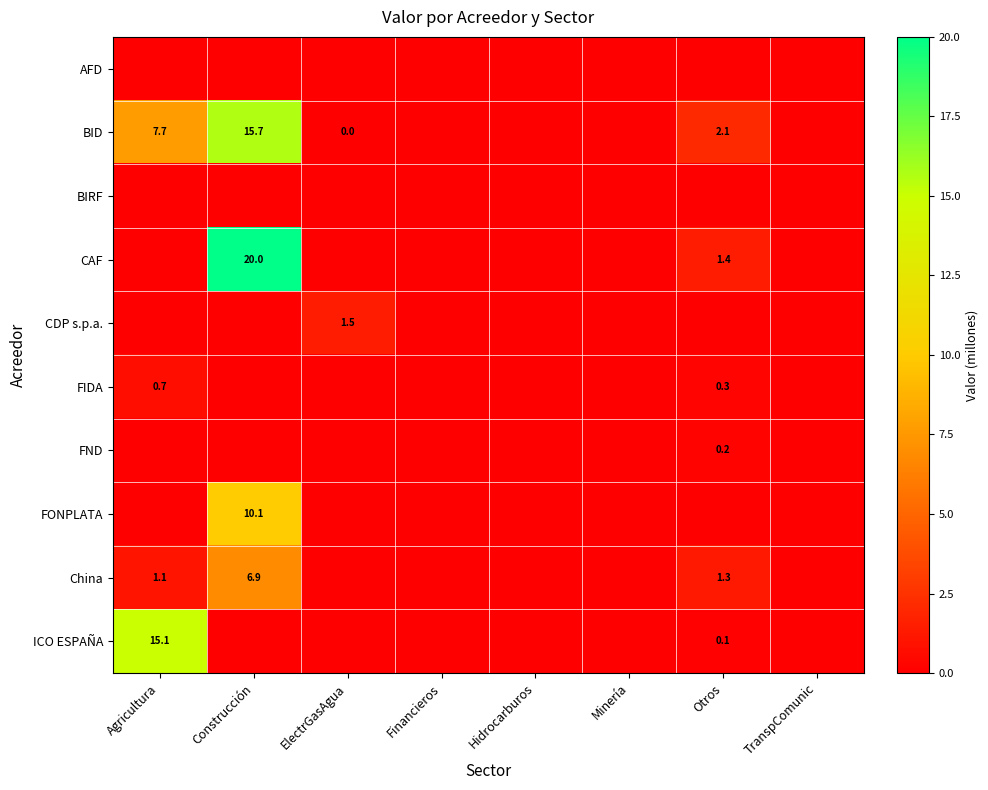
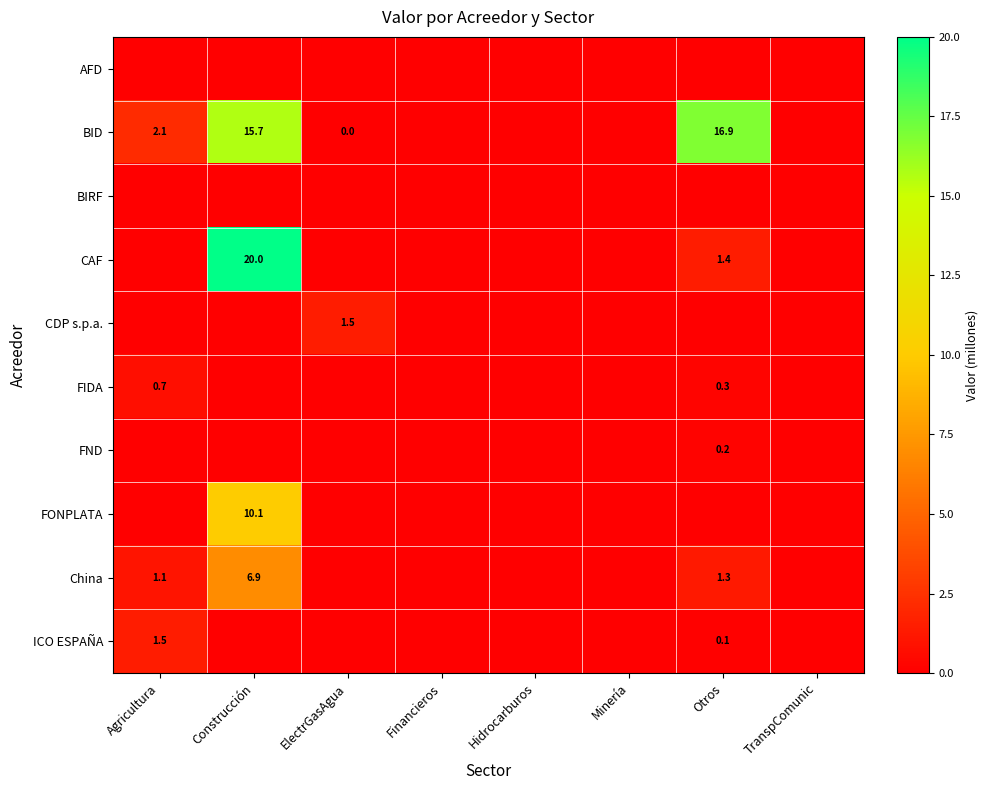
BID, Agricultura: 7.7 -> 2.1
BID, Otros: 2.1 -> 16.9
ICO ESPAÑA, Agricultura: 15.1 -> 1.5
